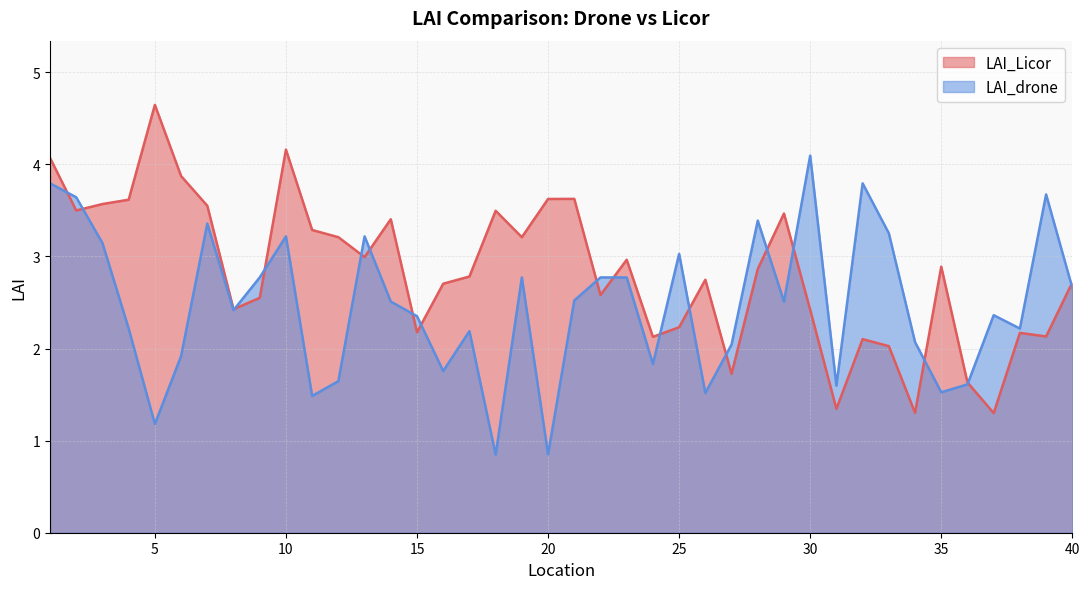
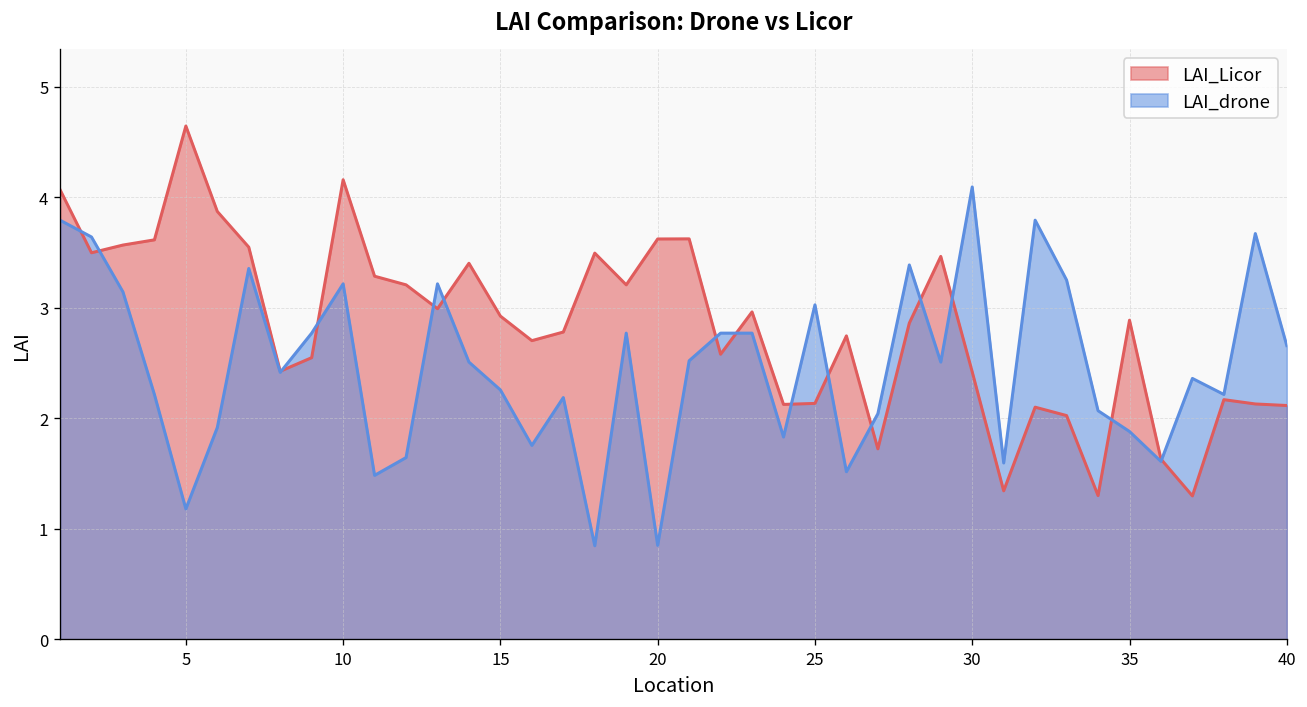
LAI_Licor, 15: 2.2 -> 2.9
LAI_drone, 15: 2.4 -> 2.3
LAI_Licor, 25: 2.2 -> 2.1
LAI_drone, 35: 1.5 -> 1.9
LAI_Licor, 40: 2.7 -> 2.1
